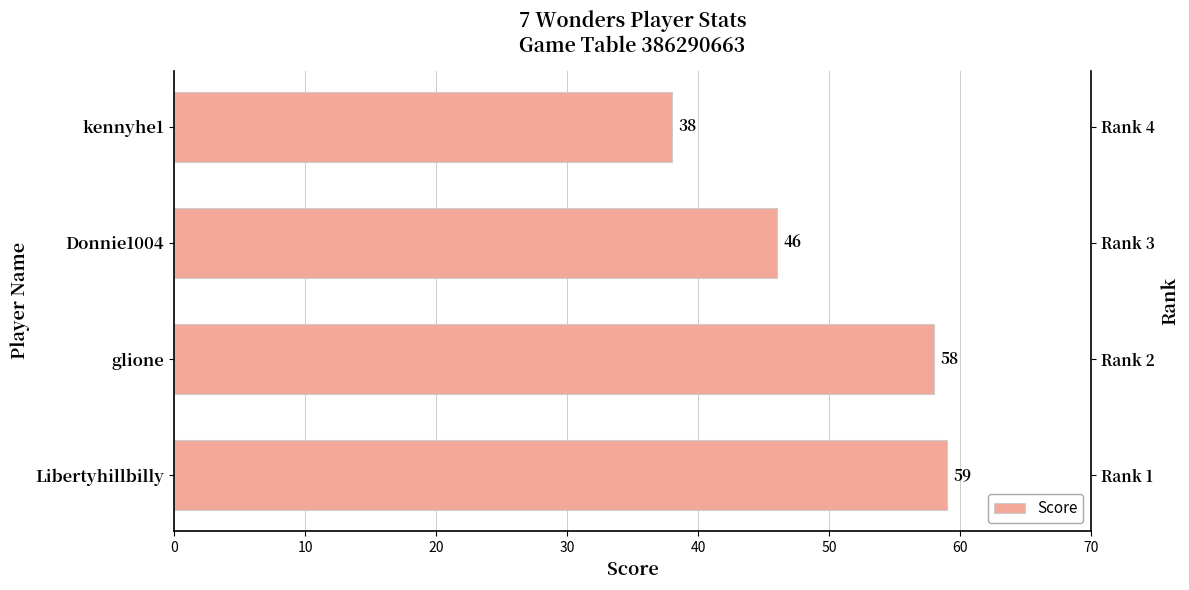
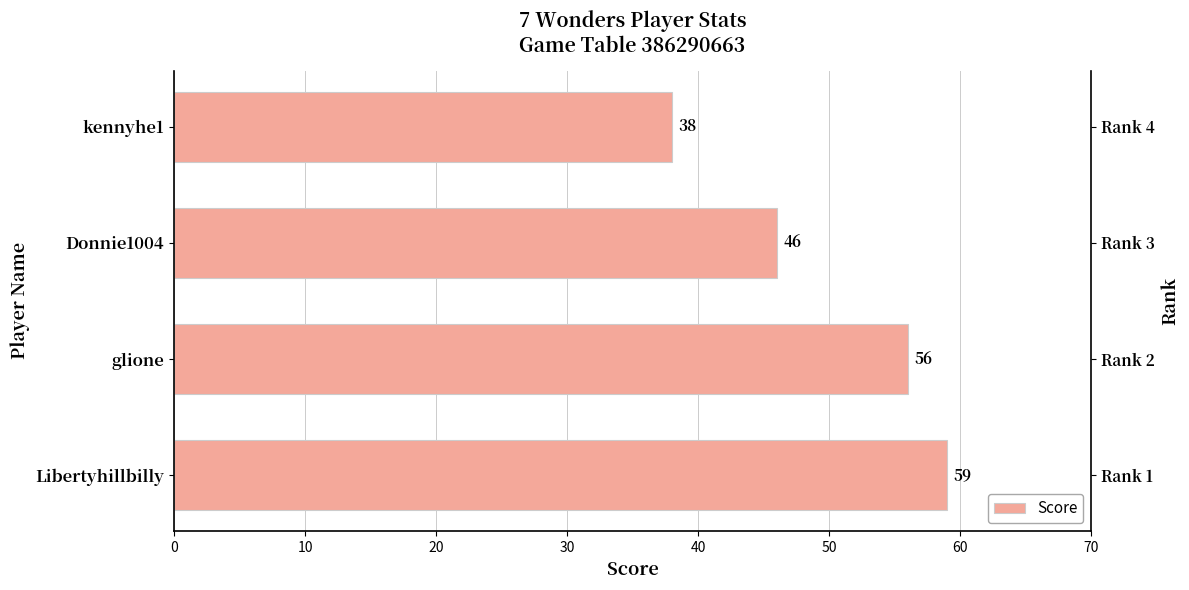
glione: 58 -> 56
